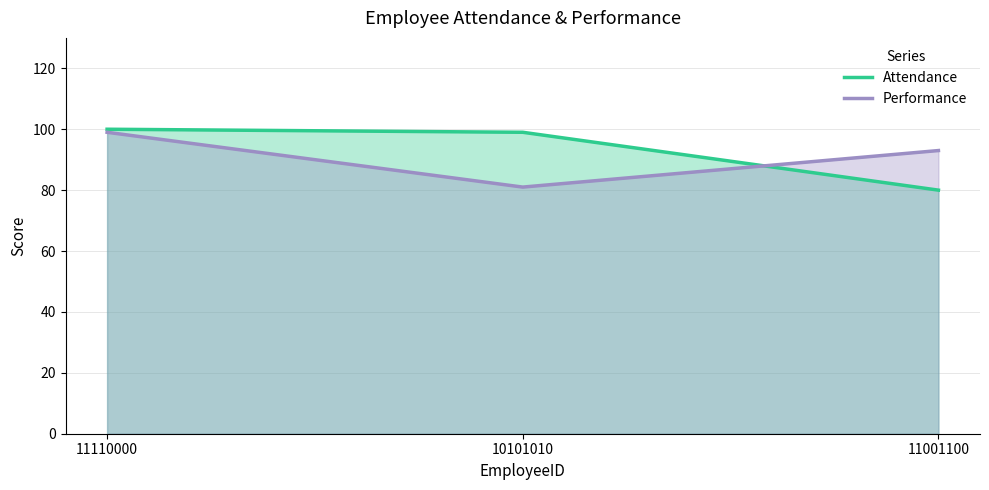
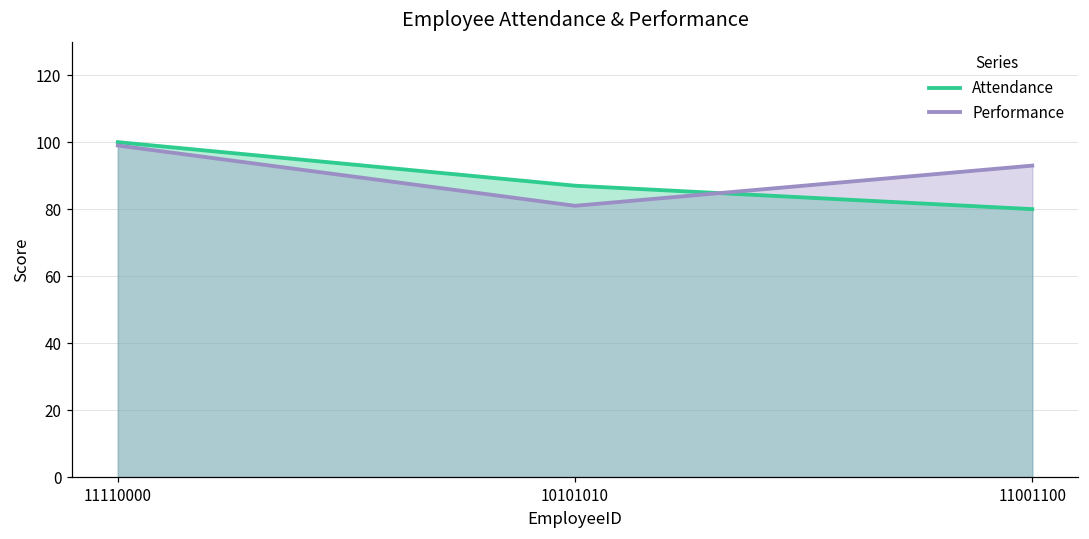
Attendance, 10101010: 99 -> 87
